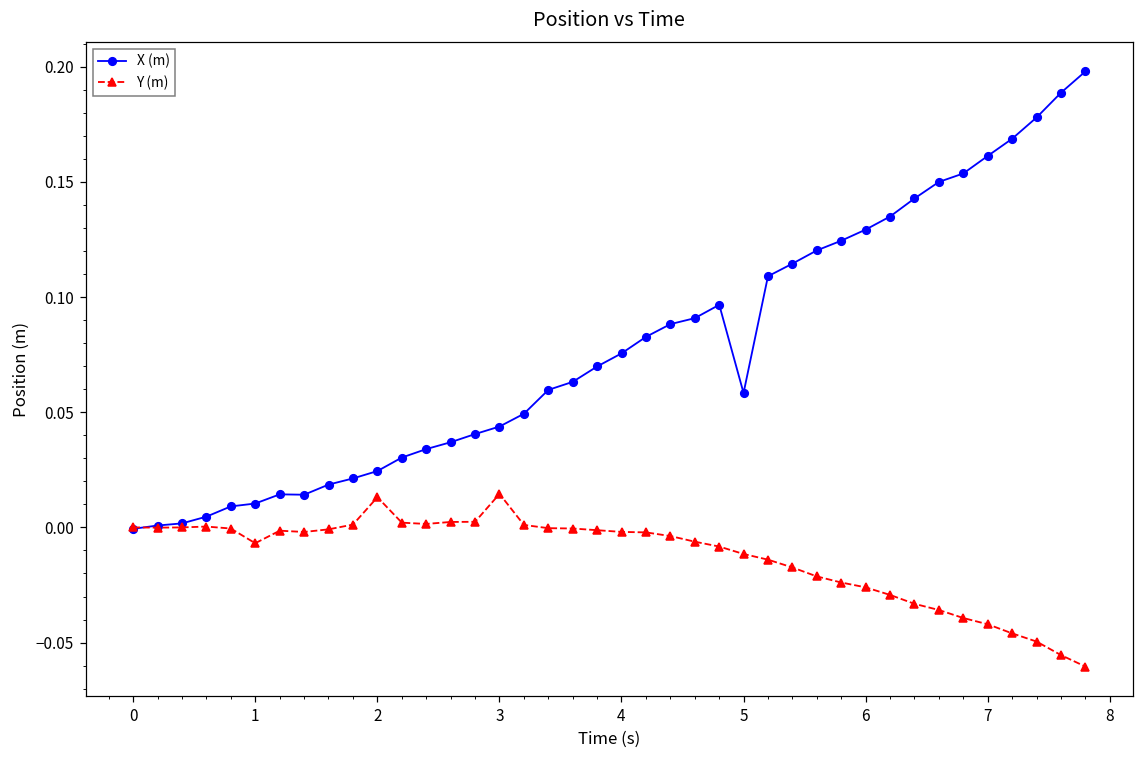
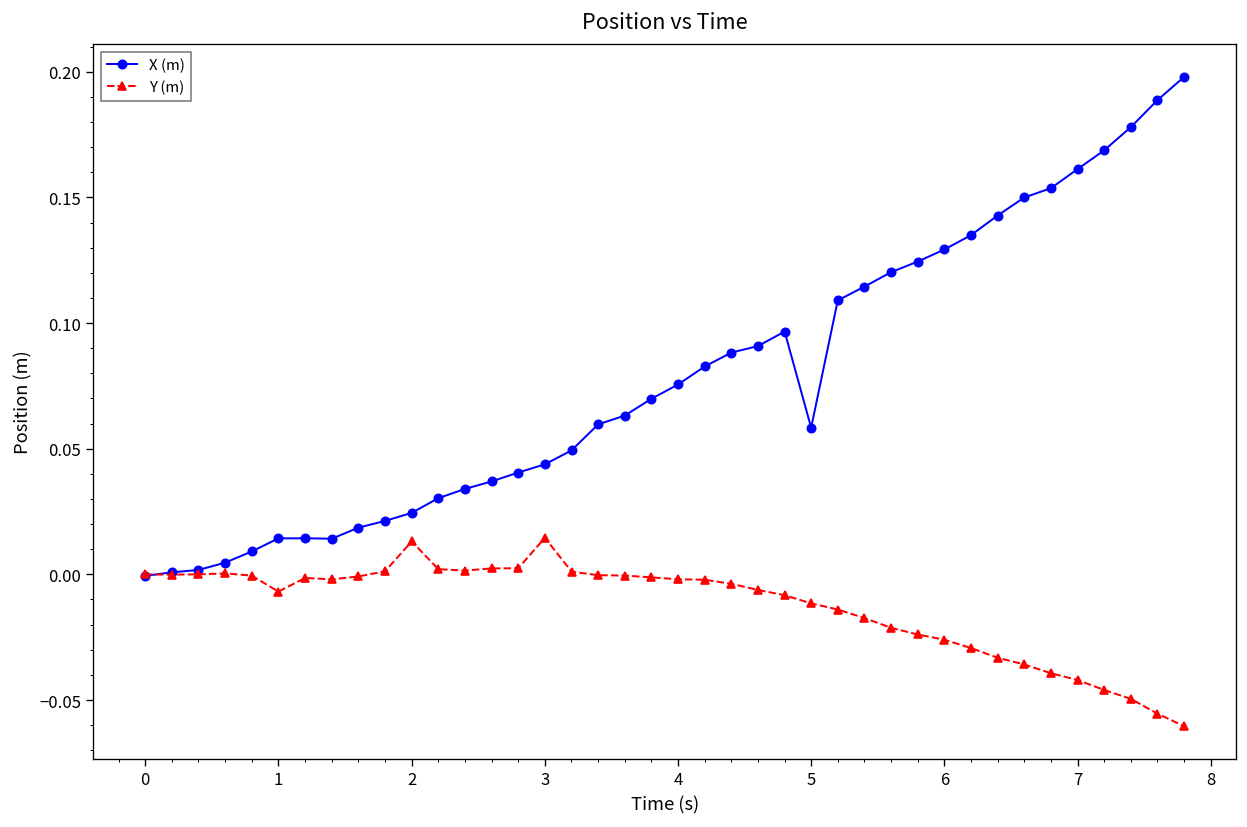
X (m), 1: 0.010 -> 0.014
